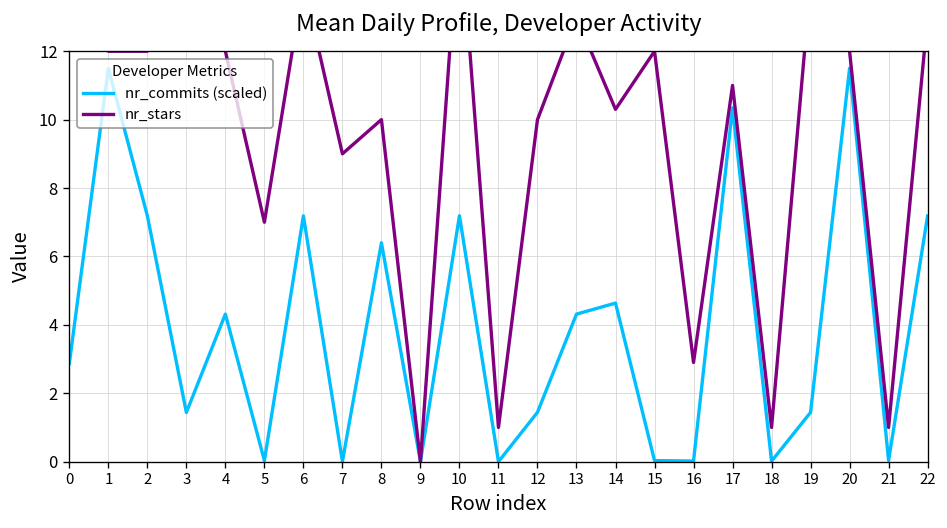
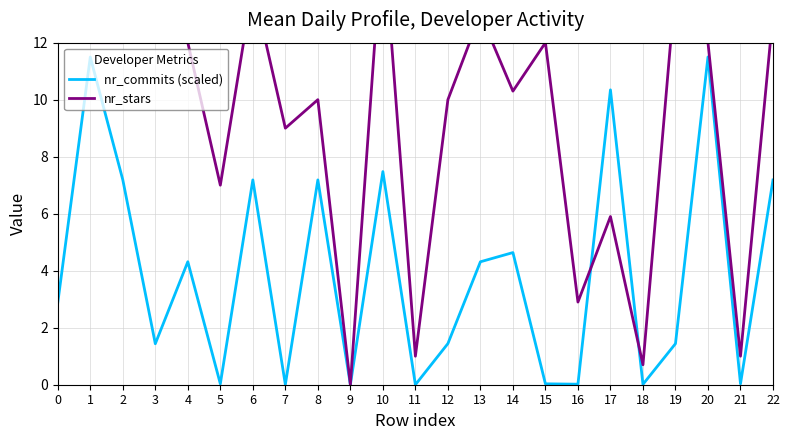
nr_commits (scaled), 8: 6.4 -> 7.2
nr_commits (scaled), 10: 7.2 -> 7.5
nr_stars, 17: 11.0 -> 5.9
nr_stars, 18: 1.0 -> 0.7
